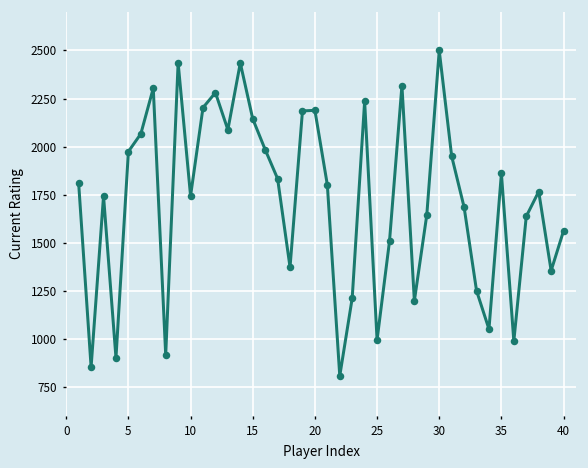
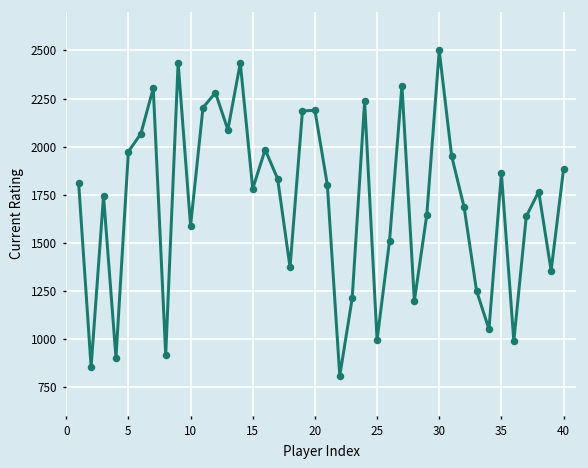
10: 1740 -> 1590
15: 2150 -> 1780
40: 1560 -> 1880
